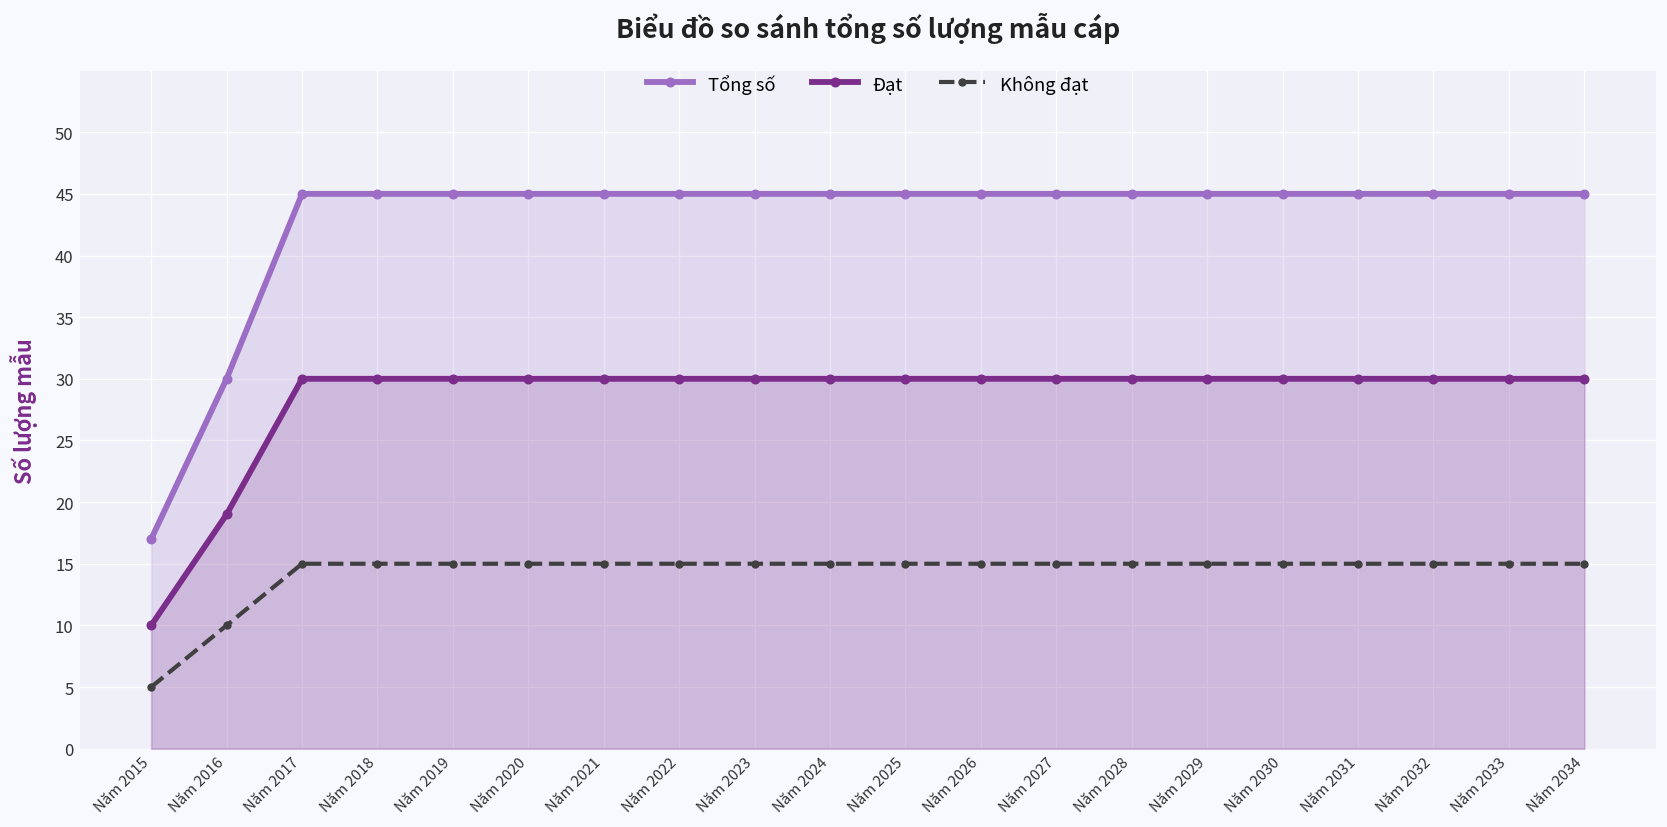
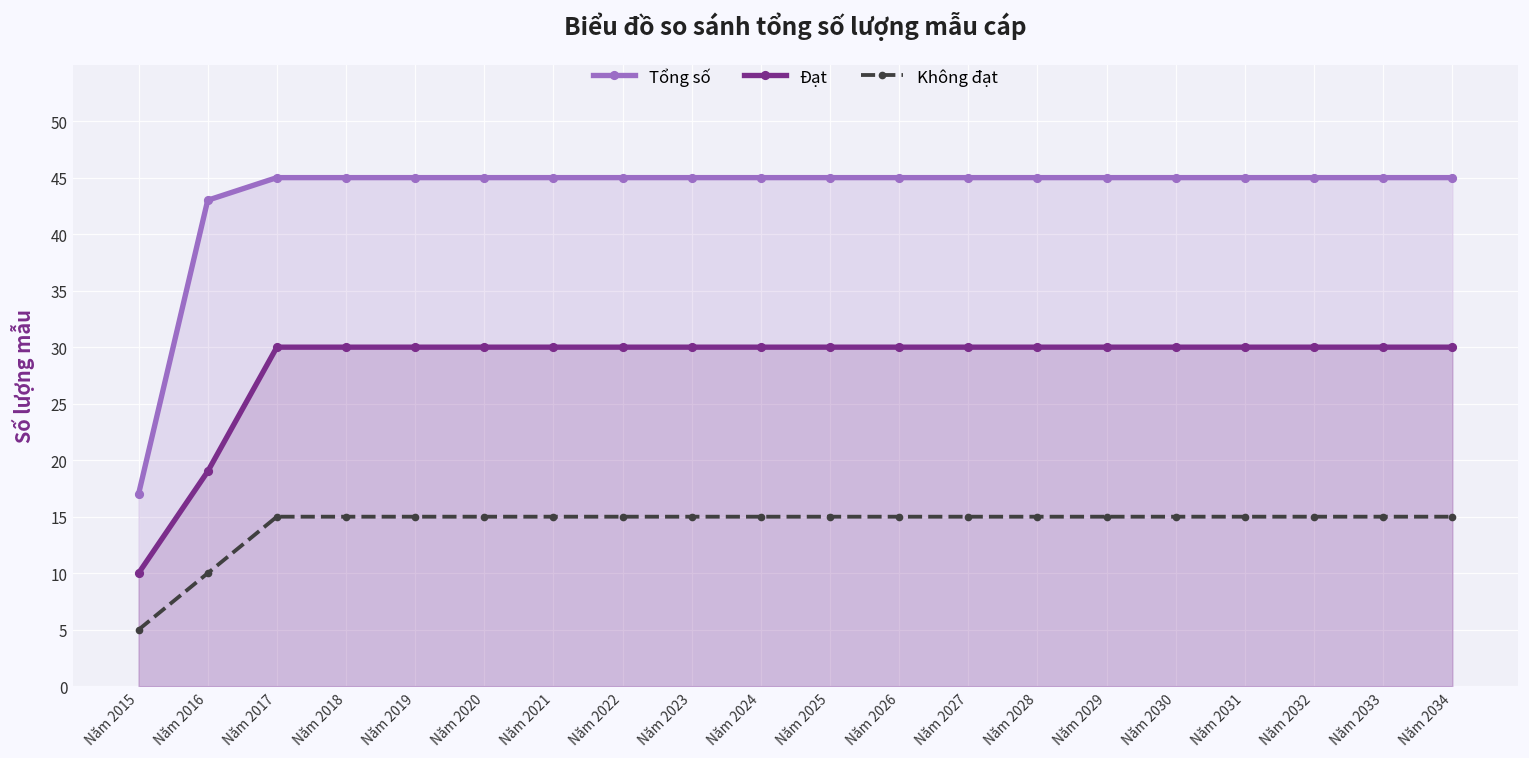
Tổng số, Năm 2016: 30 -> 43
